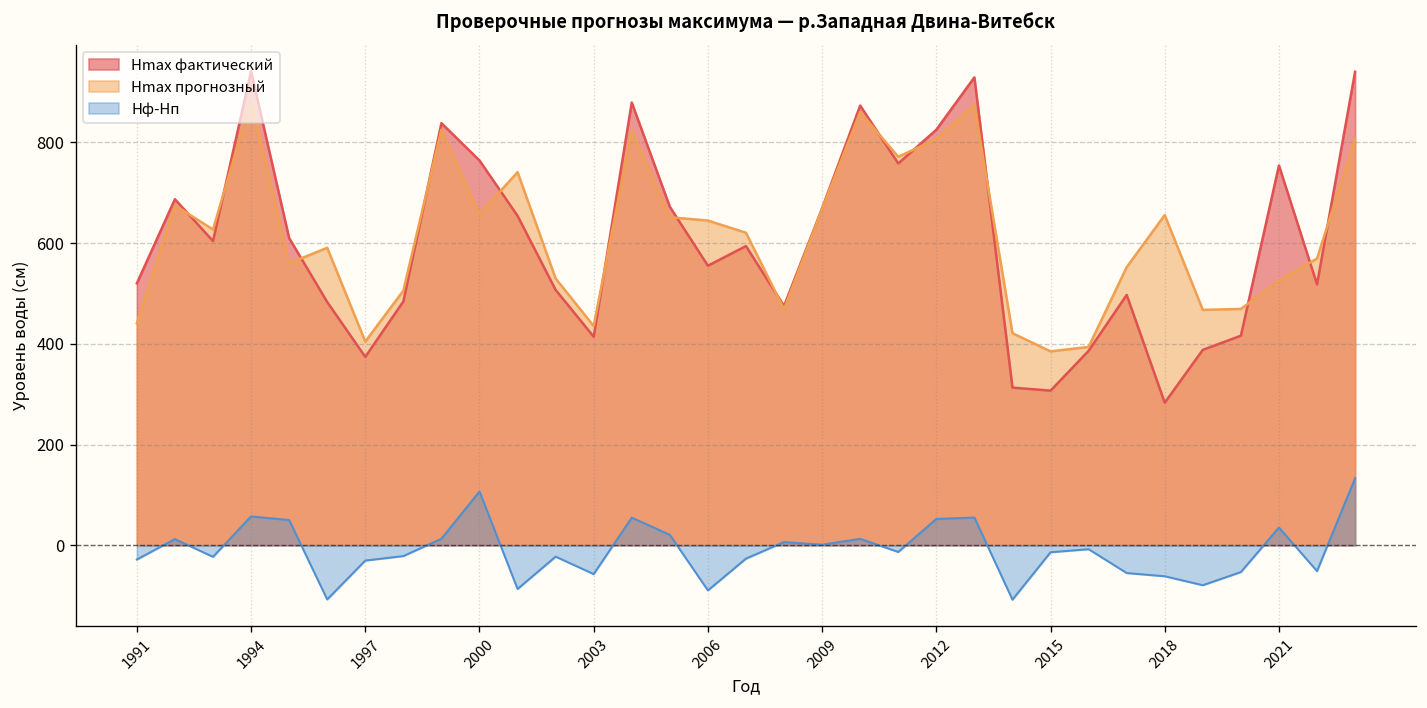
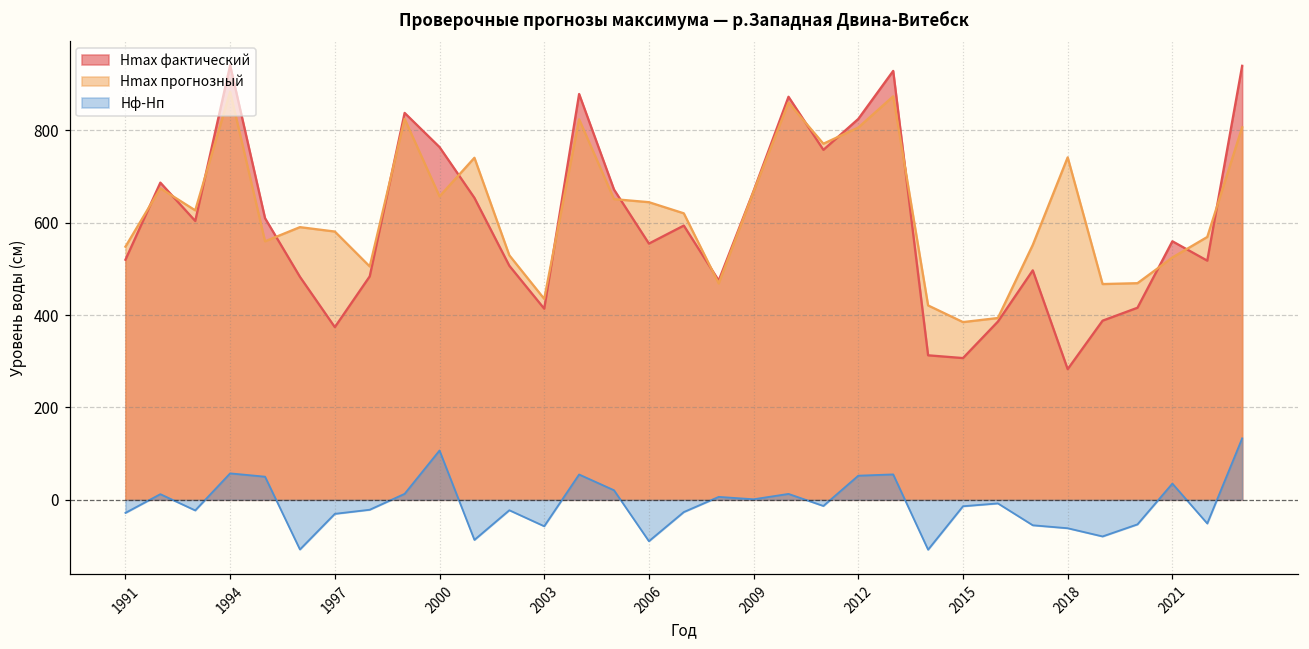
Hmax прогнозный, 1991: 440 -> 550
Hmax прогнозный, 1997: 400 -> 580
Hmax прогнозный, 2018: 660 -> 740
Hmax фактический, 2021: 750 -> 560
